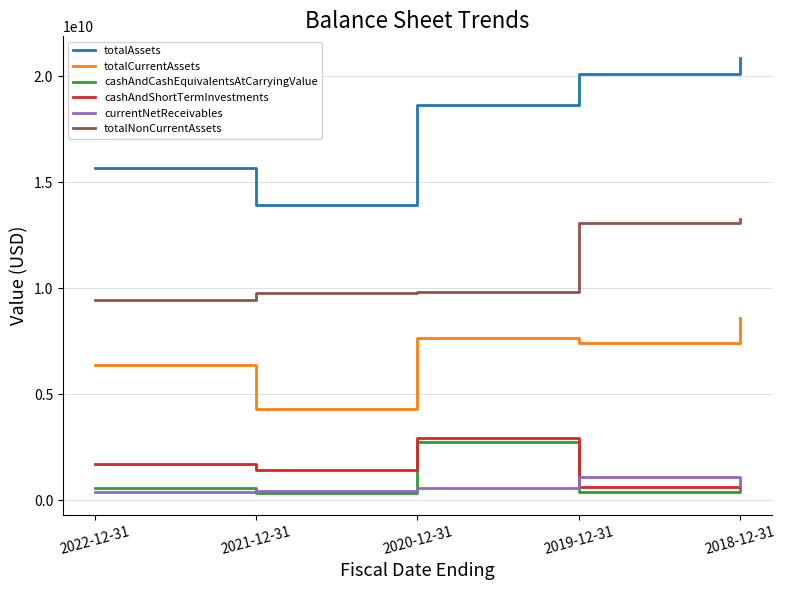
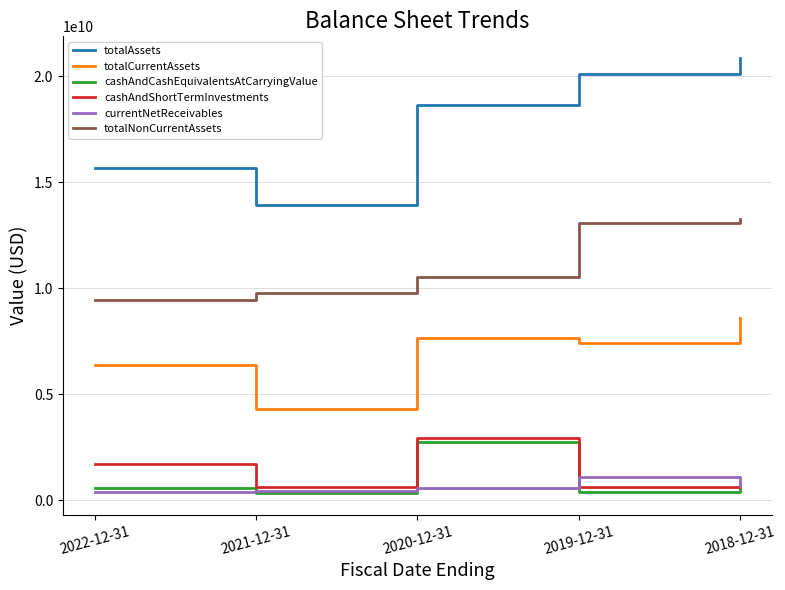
cashAndShortTermInvestments, 2021-12-31: 1400000000 -> 600000000
totalNonCurrentAssets, 2020-12-31: 9800000000 -> 10500000000
